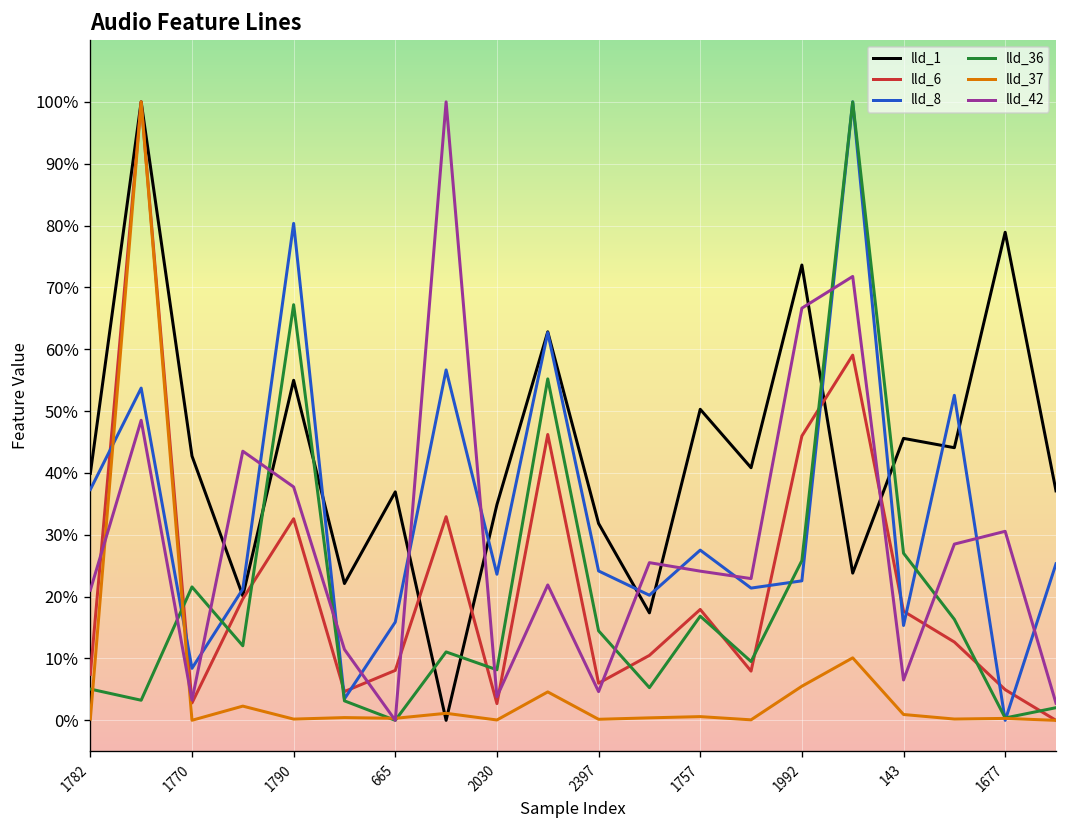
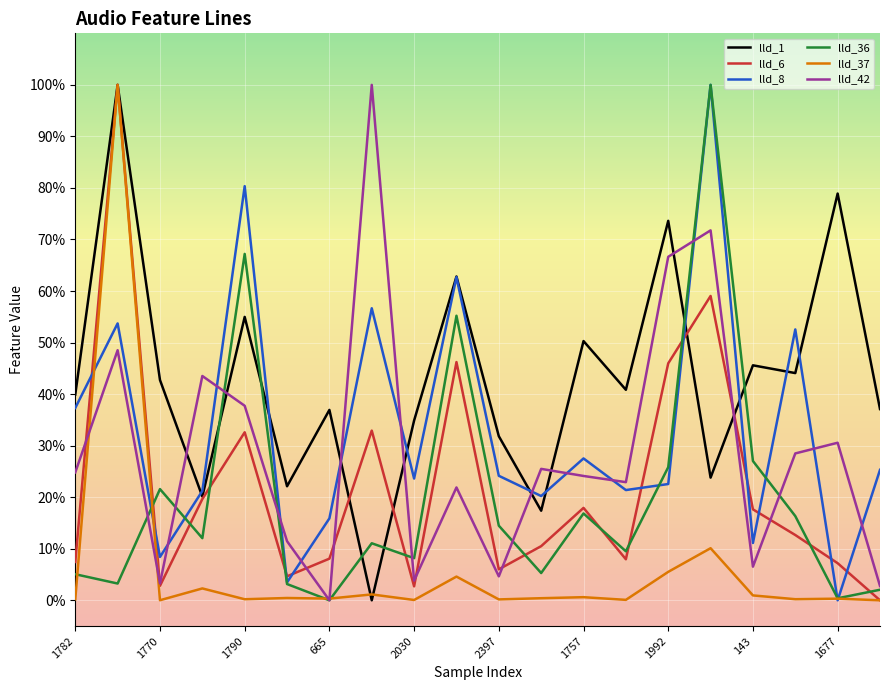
lld_42, 1782: 21% -> 25%
lld_8, 143: 15% -> 11%
lld_6, 1677: 5% -> 7%
